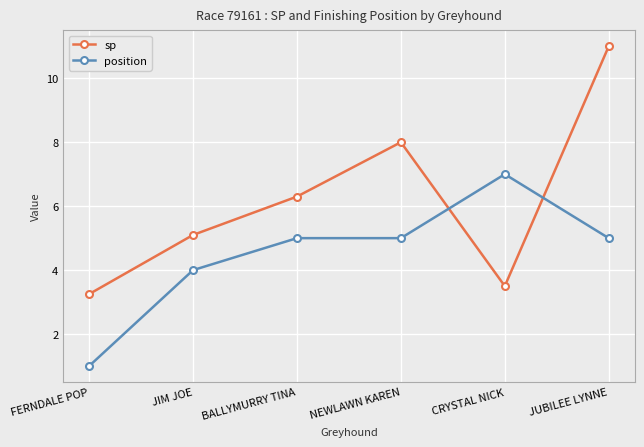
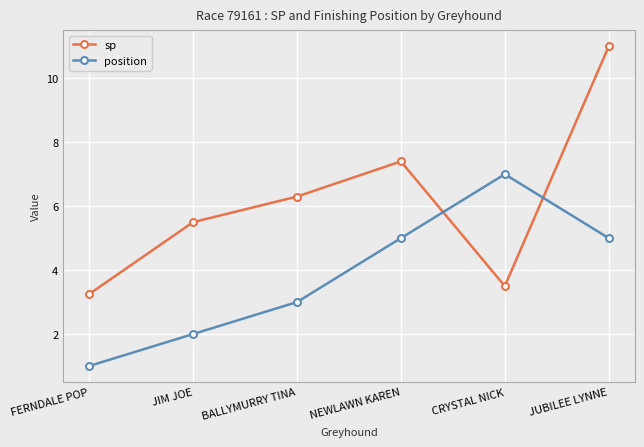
sp, JIM JOE: 5.1 -> 5.5
position, JIM JOE: 4 -> 2
position, BALLYMURRY TINA: 5 -> 3
sp, NEWLAWN KAREN: 8.0 -> 7.4
